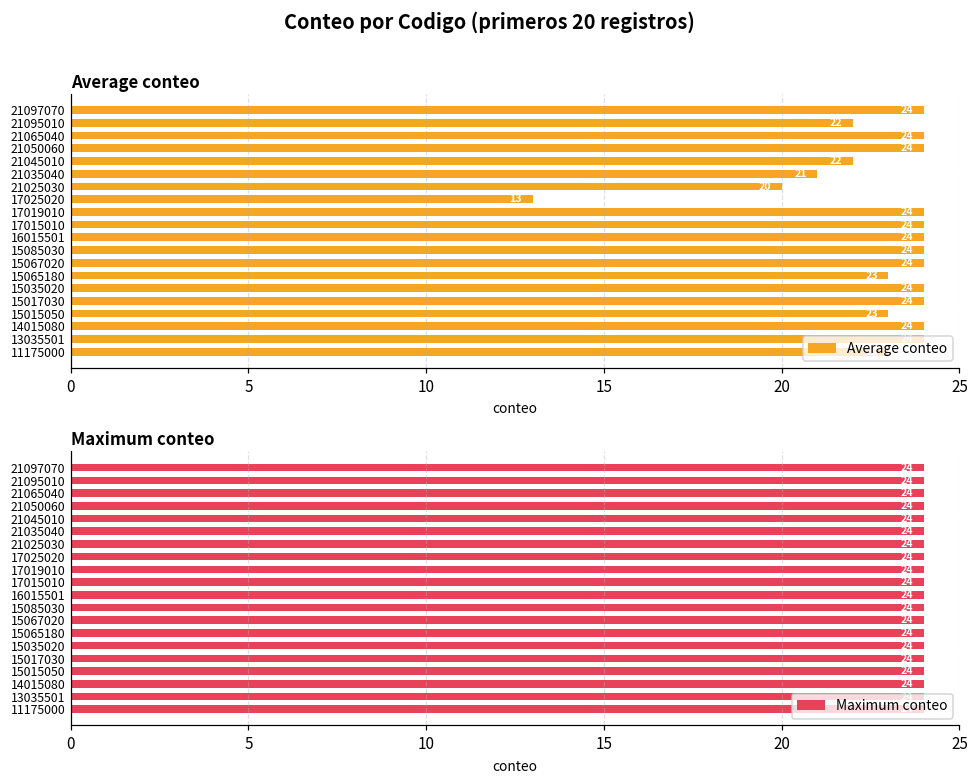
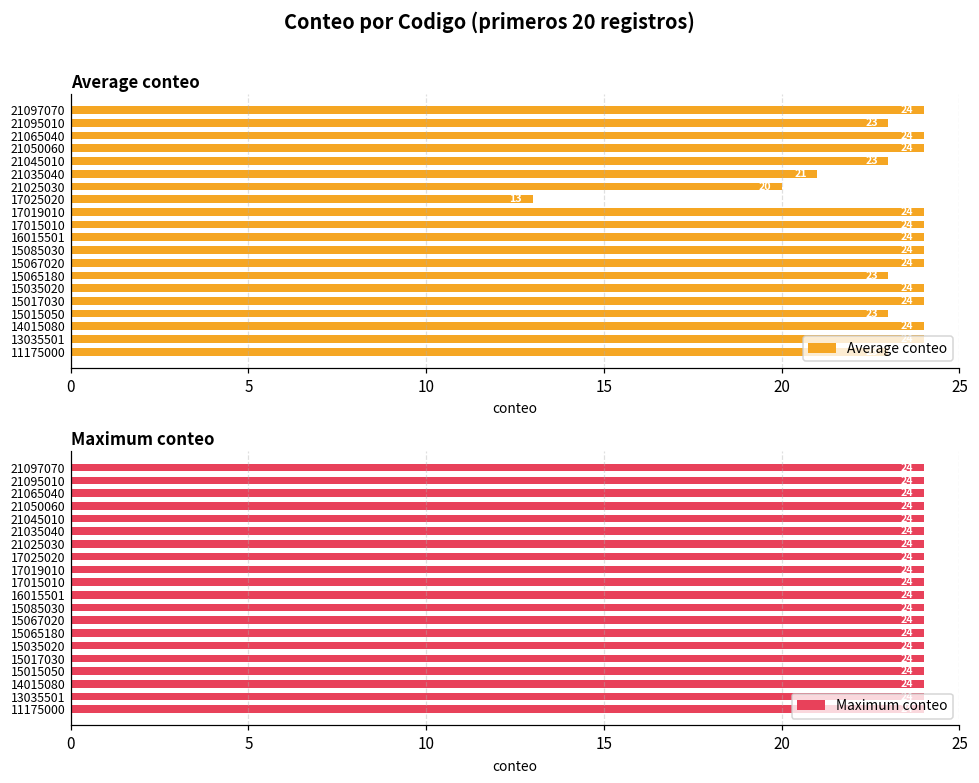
Average conteo, 21095010: 22 -> 23
Average conteo, 21045010: 22 -> 23
